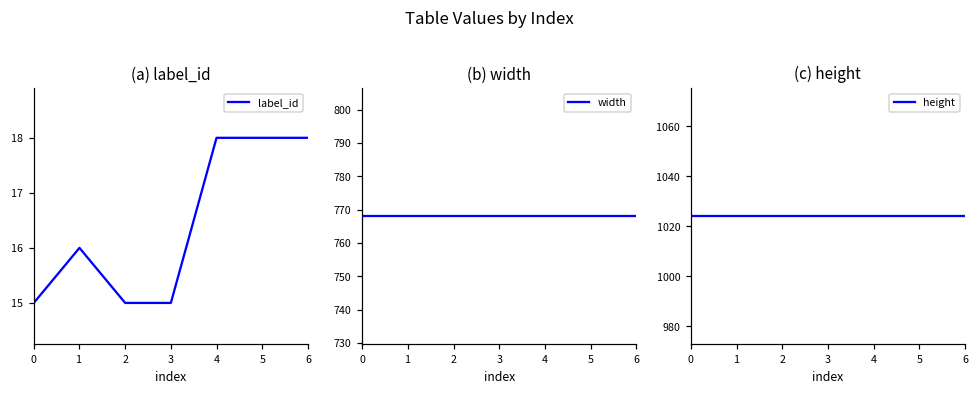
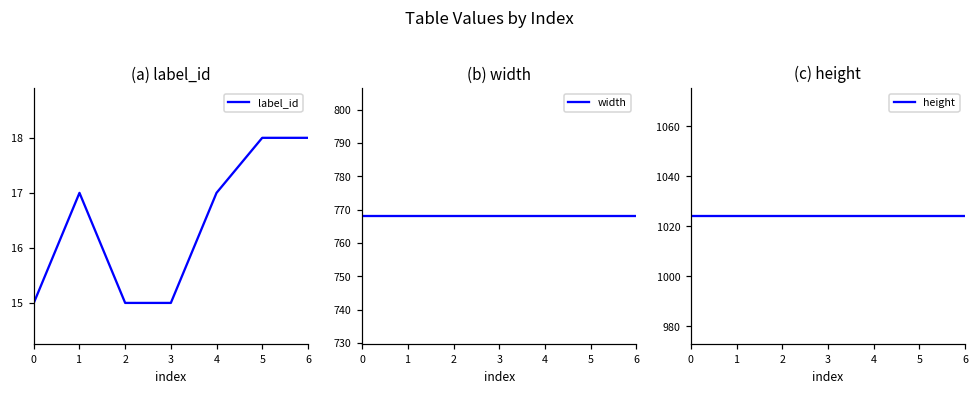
(a) label_id, 1: 16 -> 17
(a) label_id, 4: 18 -> 17
